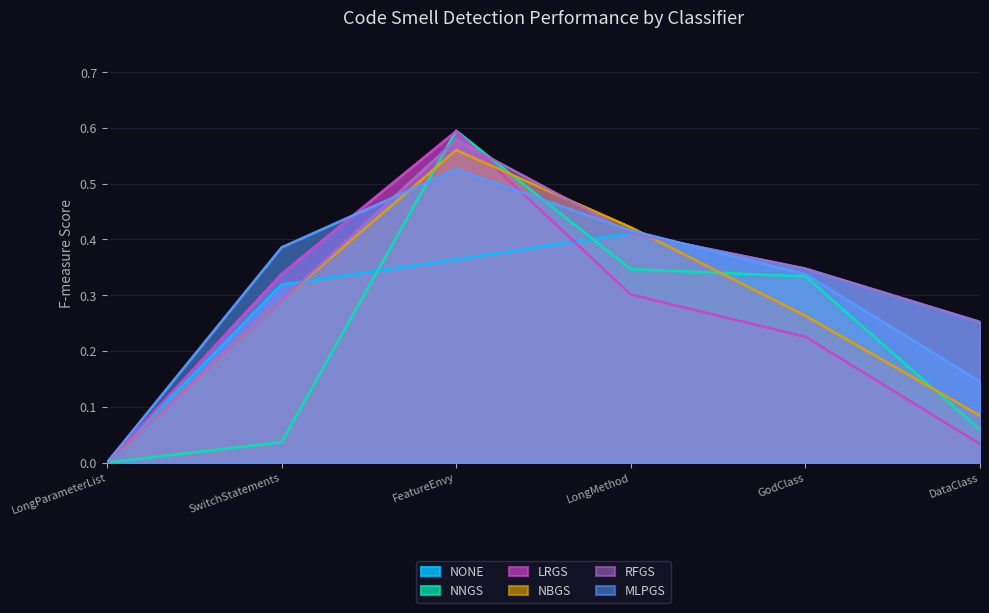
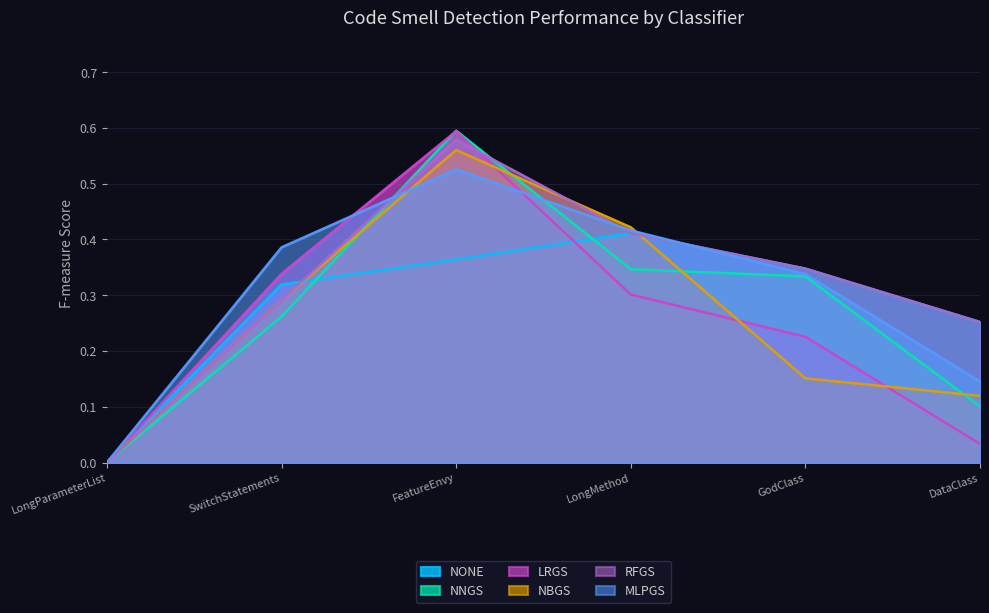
NNGS, SwitchStatements: 0.04 -> 0.26
NBGS, GodClass: 0.26 -> 0.15
NNGS, DataClass: 0.06 -> 0.10
NBGS, DataClass: 0.08 -> 0.12
